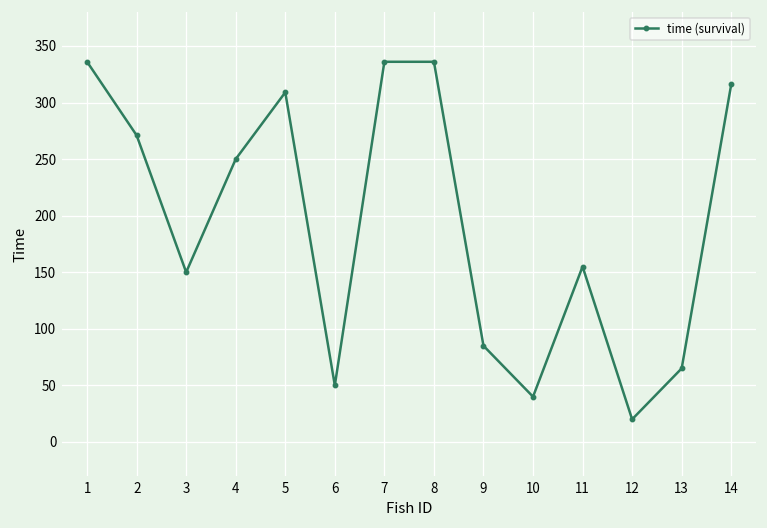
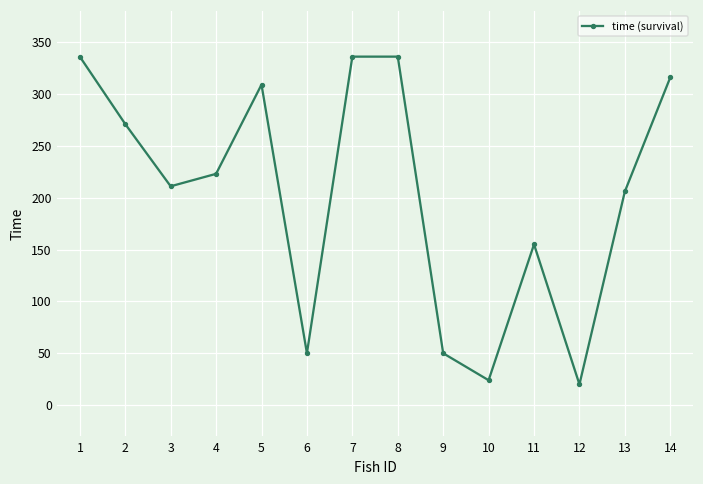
3: 150 -> 210
4: 250 -> 220
9: 90 -> 50
10: 40 -> 20
13: 70 -> 210
